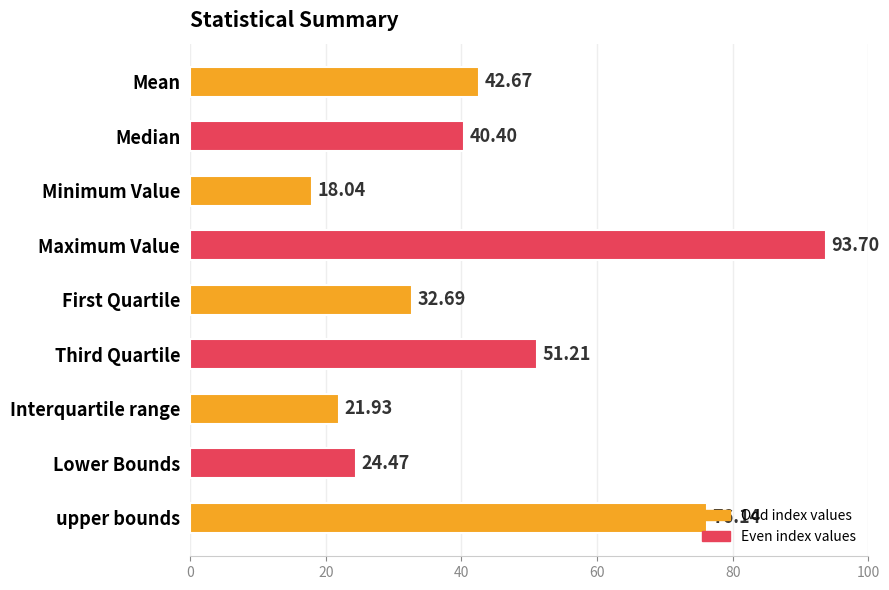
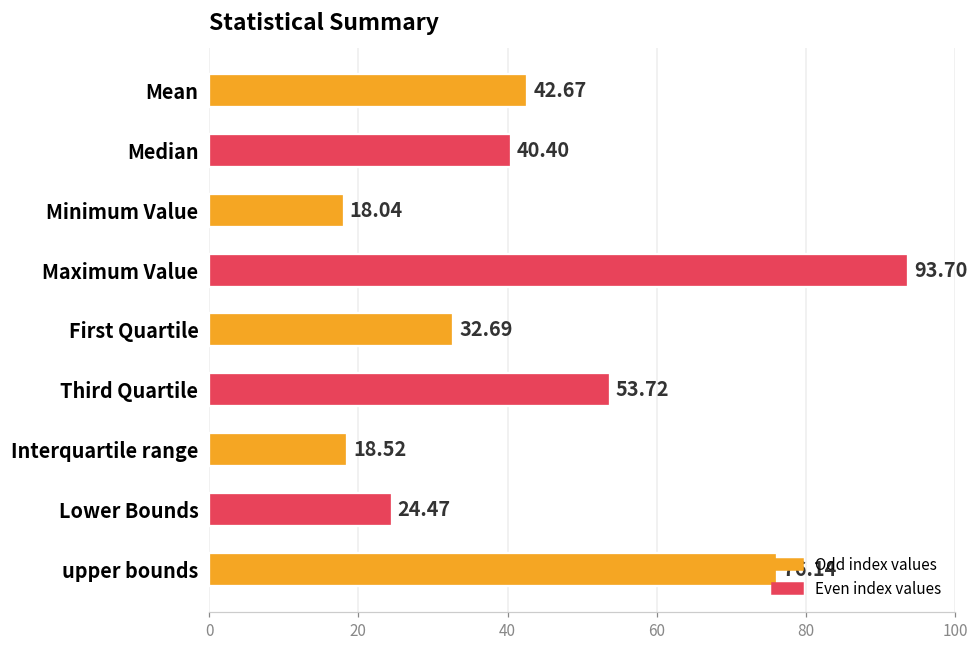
Third Quartile: 51.21 -> 53.72
Interquartile range: 21.93 -> 18.52
